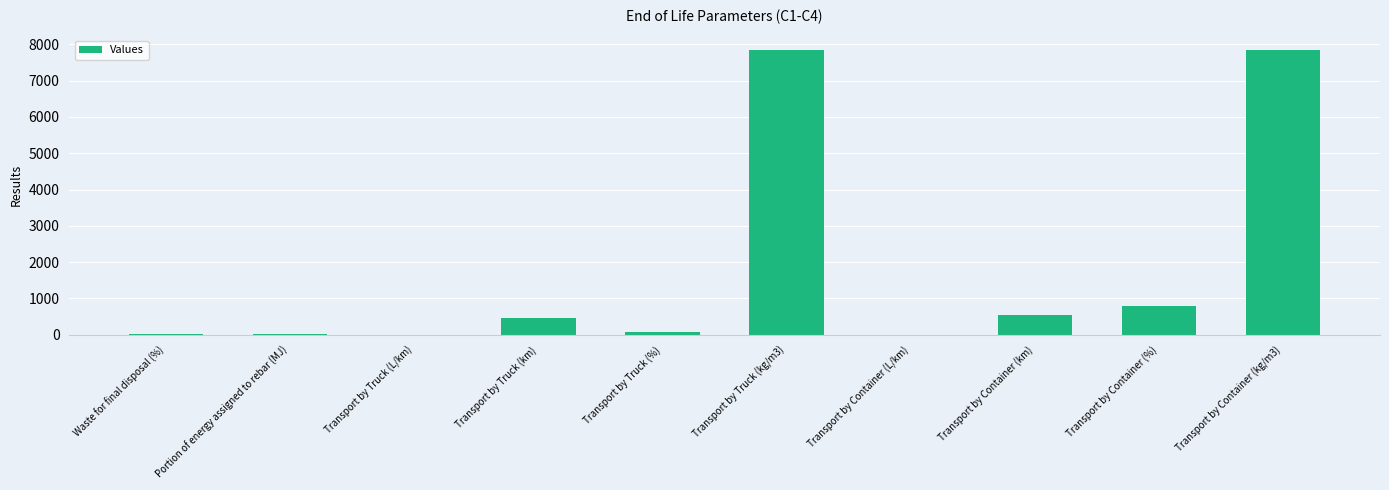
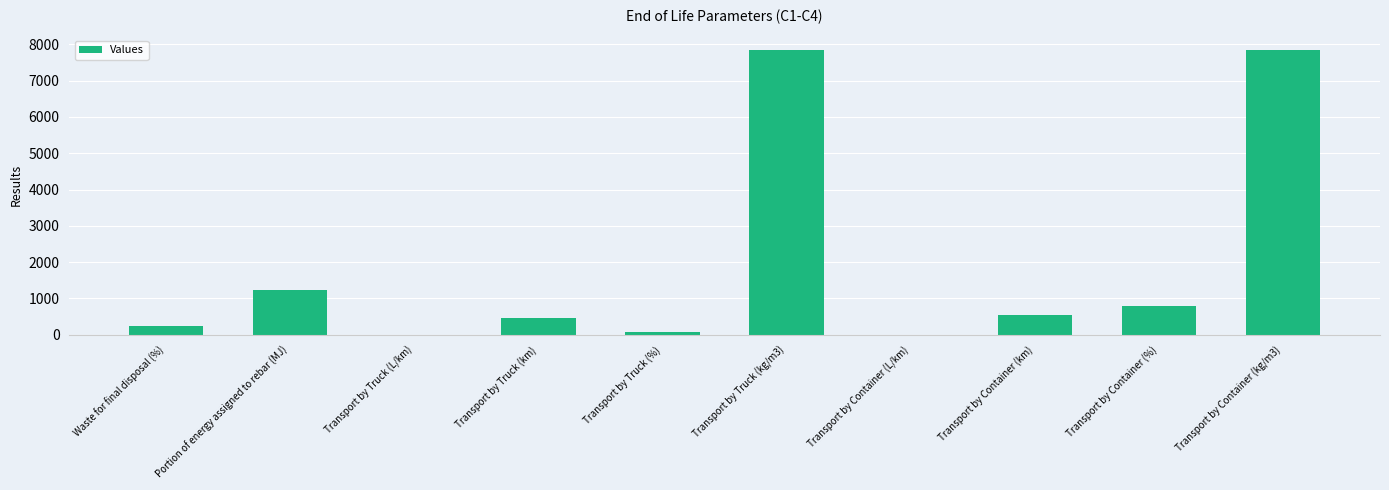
Waste for final disposal (%): 0 -> 200
Portion of energy assigned to rebar (MJ): 0 -> 1200
